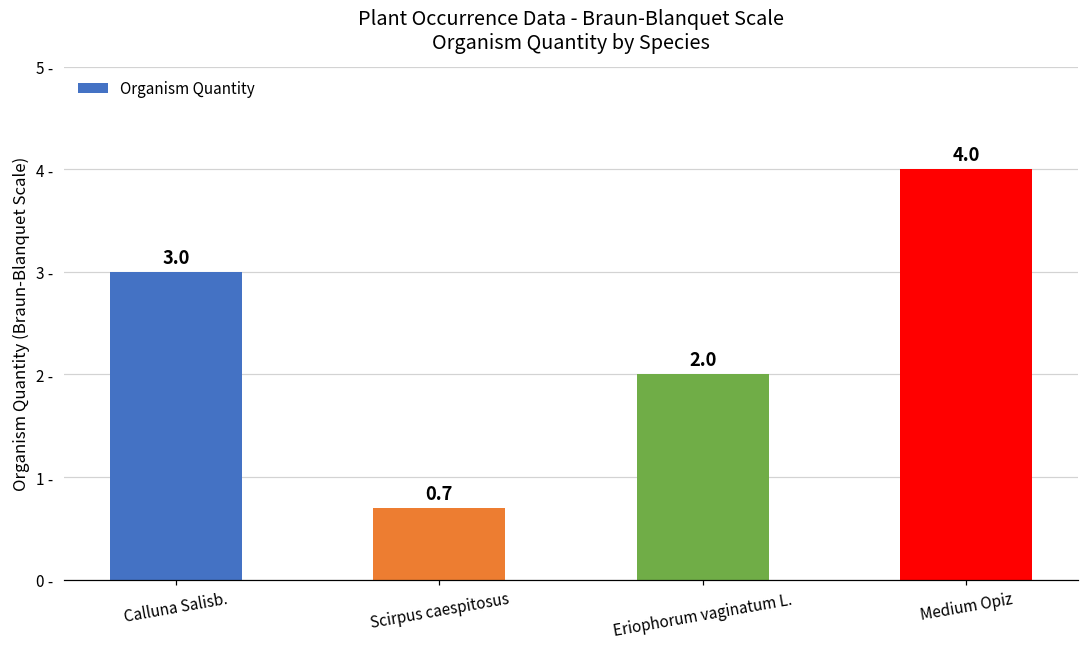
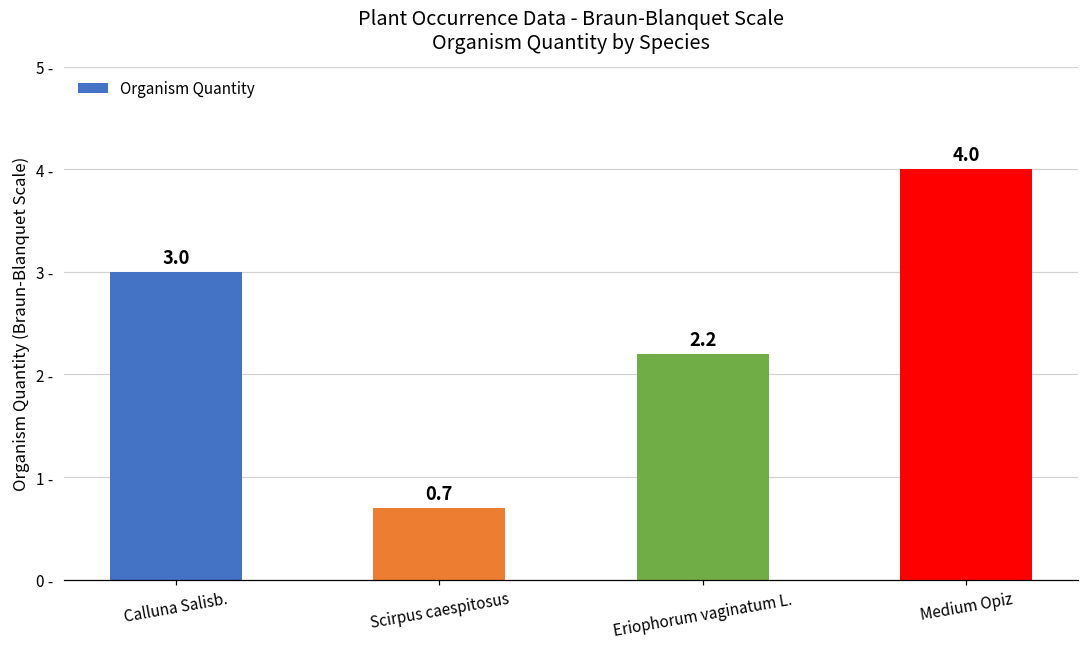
Eriophorum vaginatum L.: 2.0 -> 2.2
